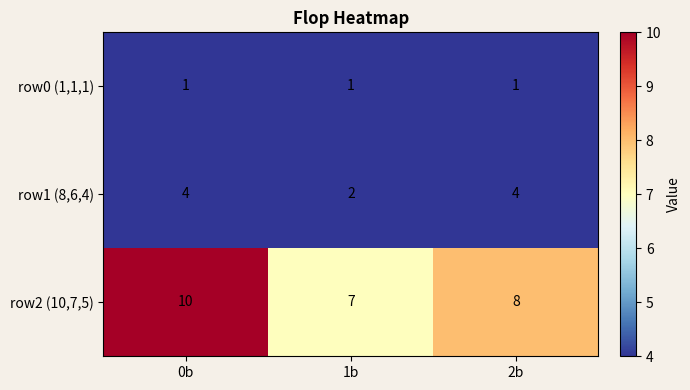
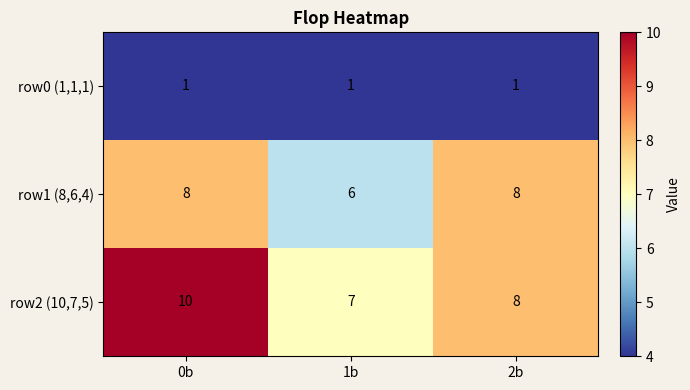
row1 (8,6,4), 0b: 4 -> 8
row1 (8,6,4), 1b: 2 -> 6
row1 (8,6,4), 2b: 4 -> 8
